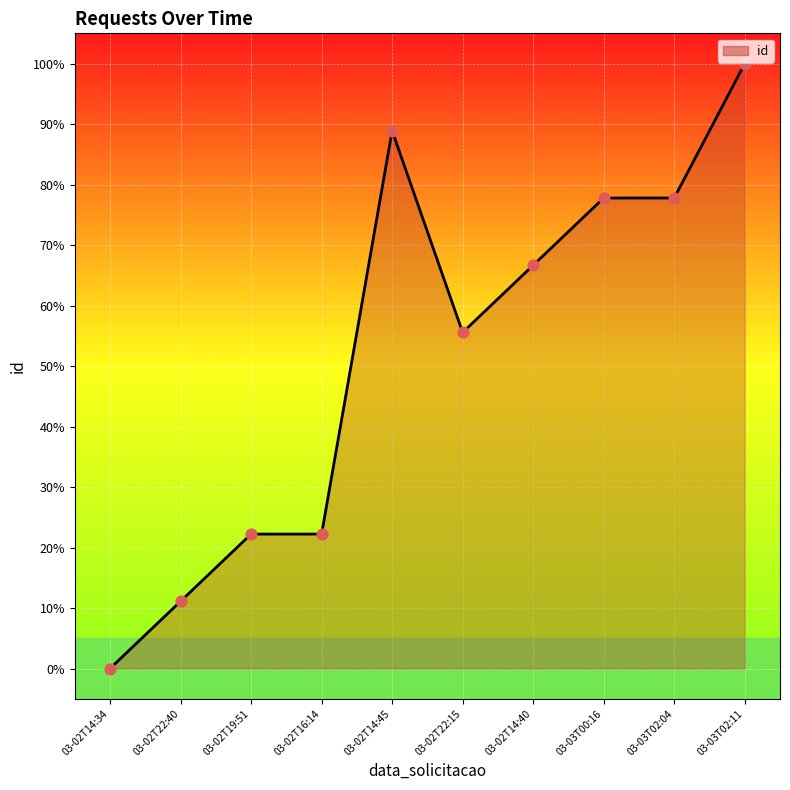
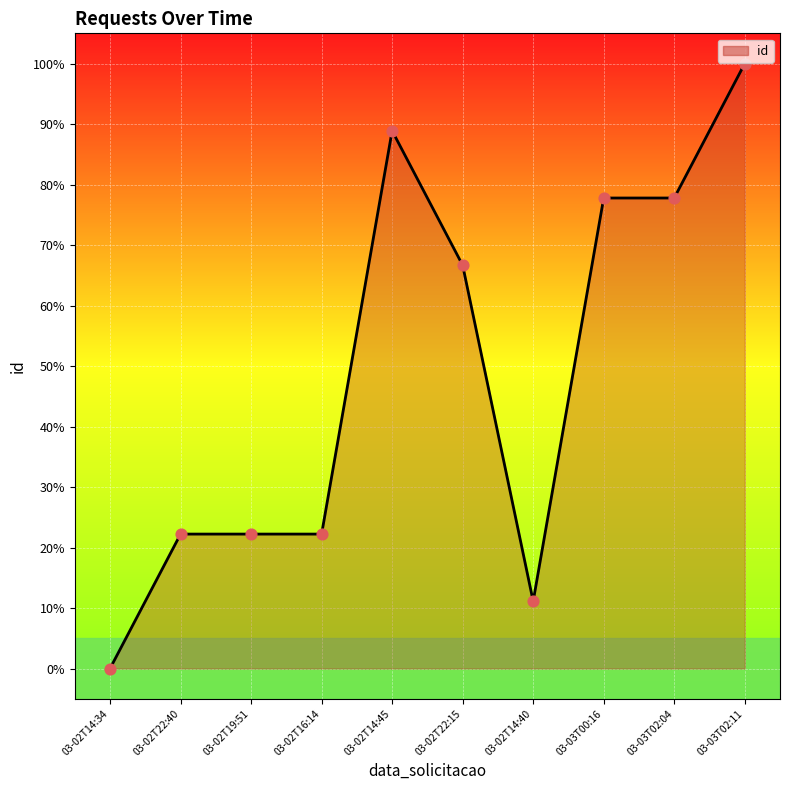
03-02T22:40: 11% -> 22%
03-02T22:15: 56% -> 67%
03-02T14:40: 67% -> 11%
